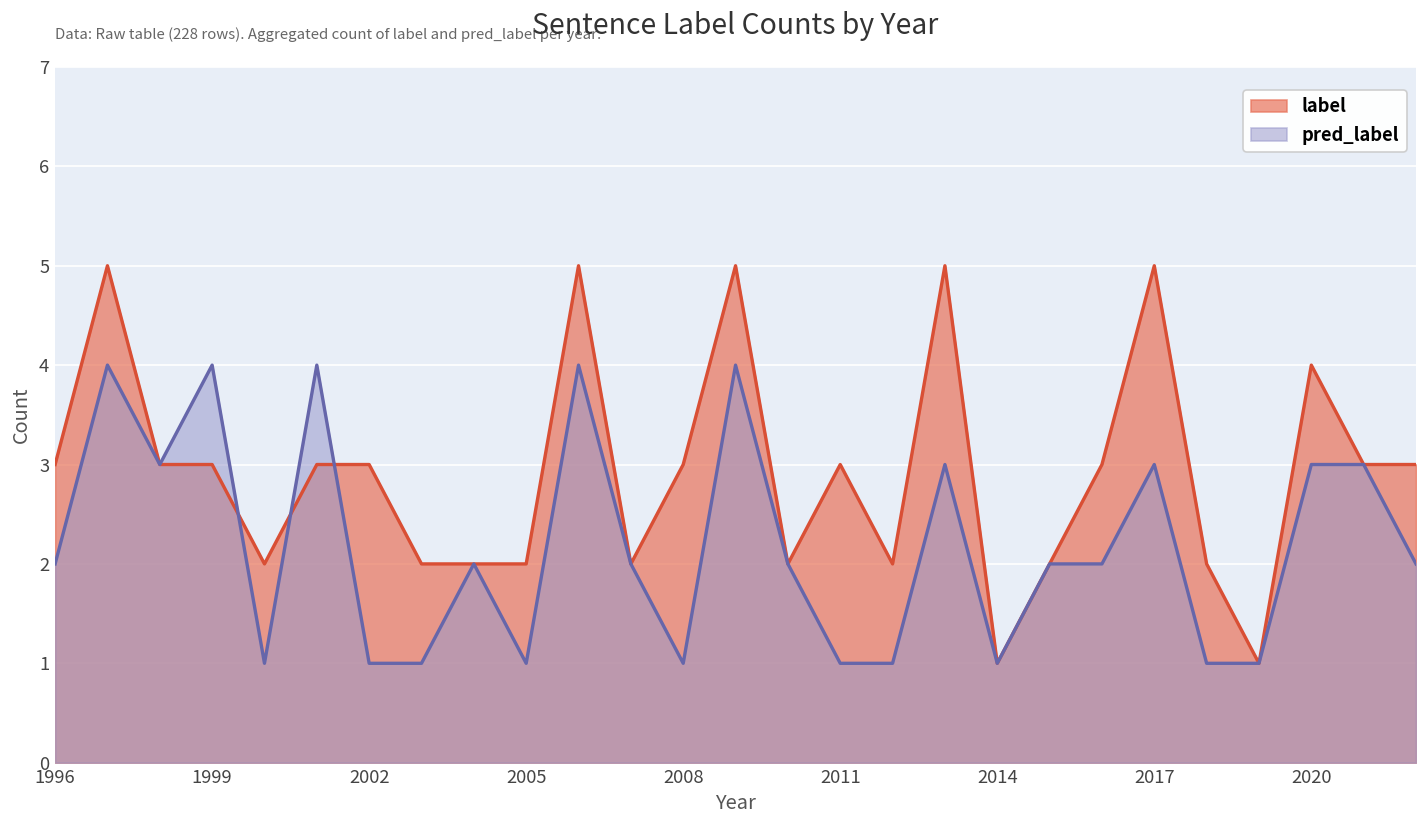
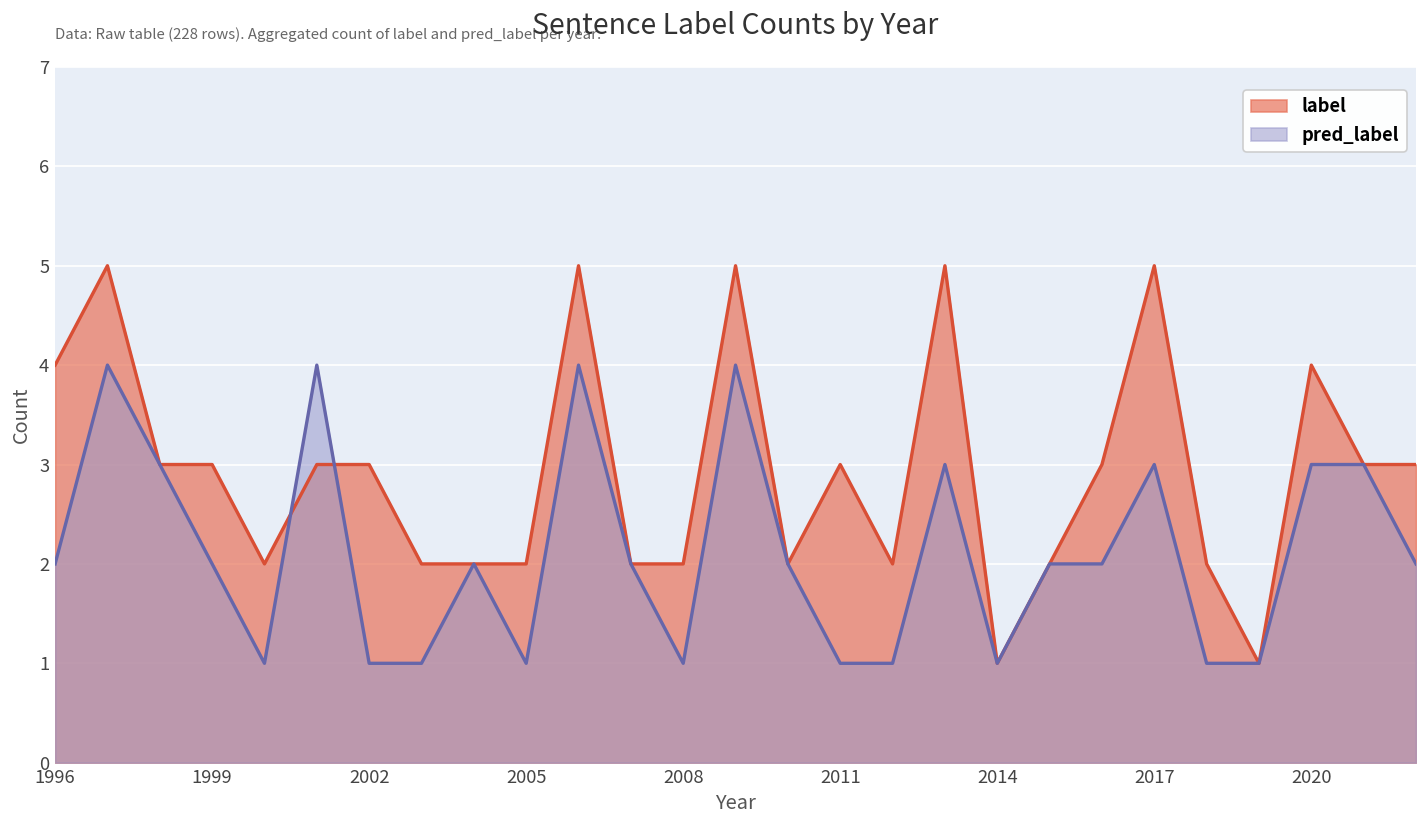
label, 1996: 3 -> 4
pred_label, 1999: 4 -> 2
label, 2008: 3 -> 2
